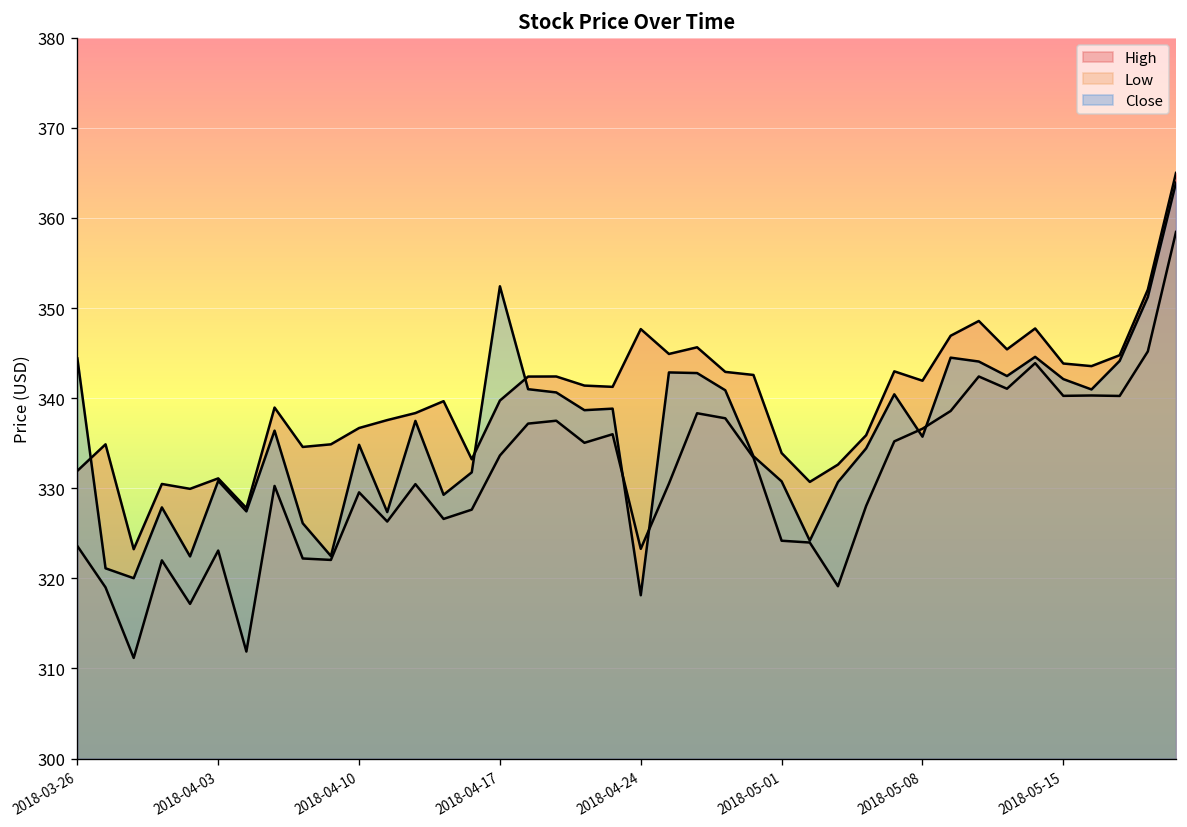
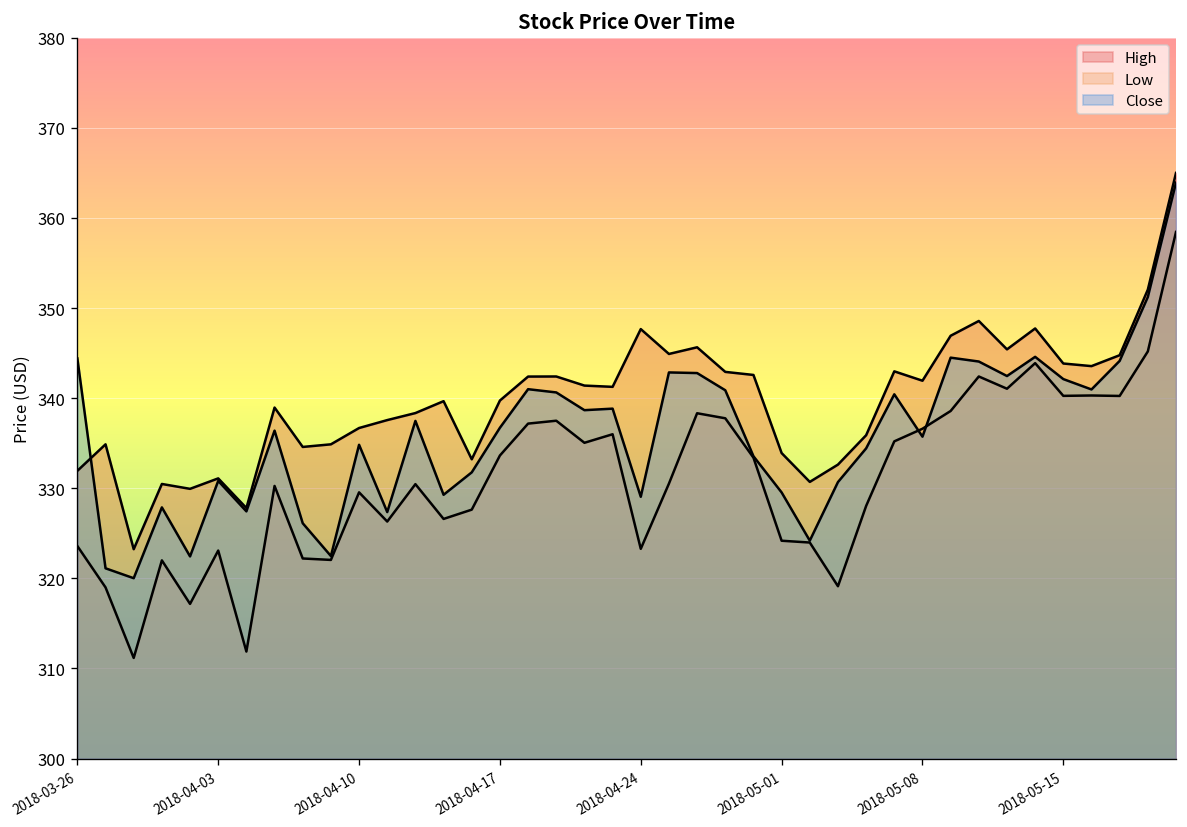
Close, 2018-04-17: 352 -> 337
Close, 2018-04-24: 318 -> 329
Close, 2018-05-01: 331 -> 330
